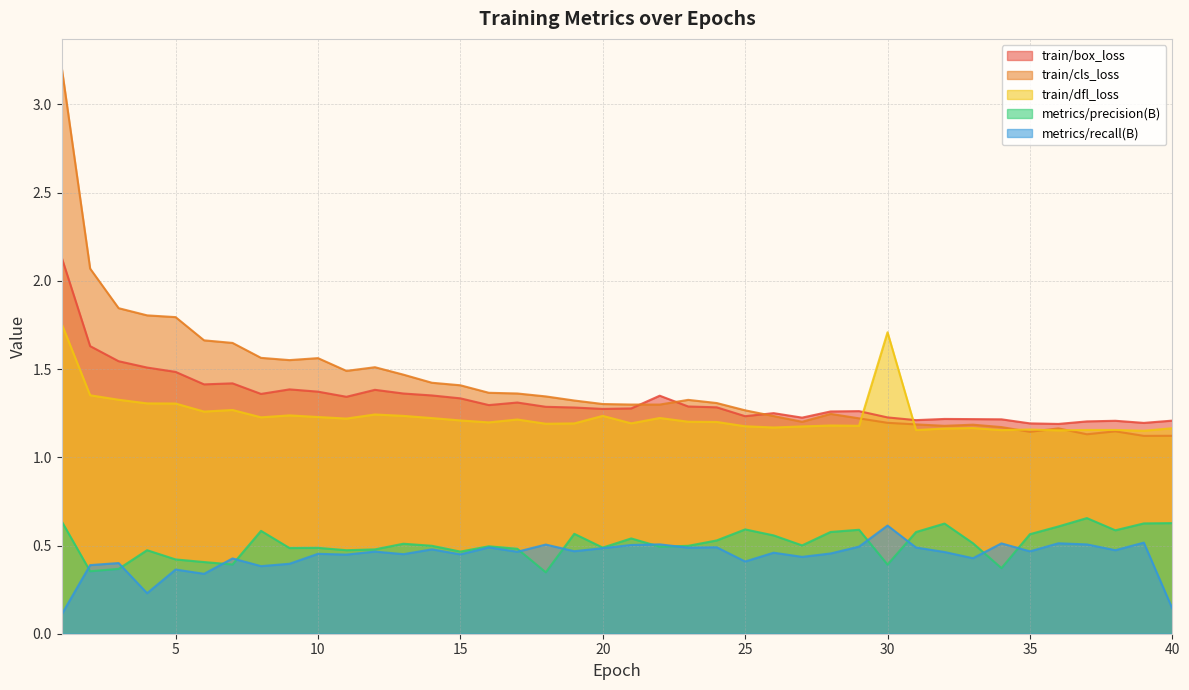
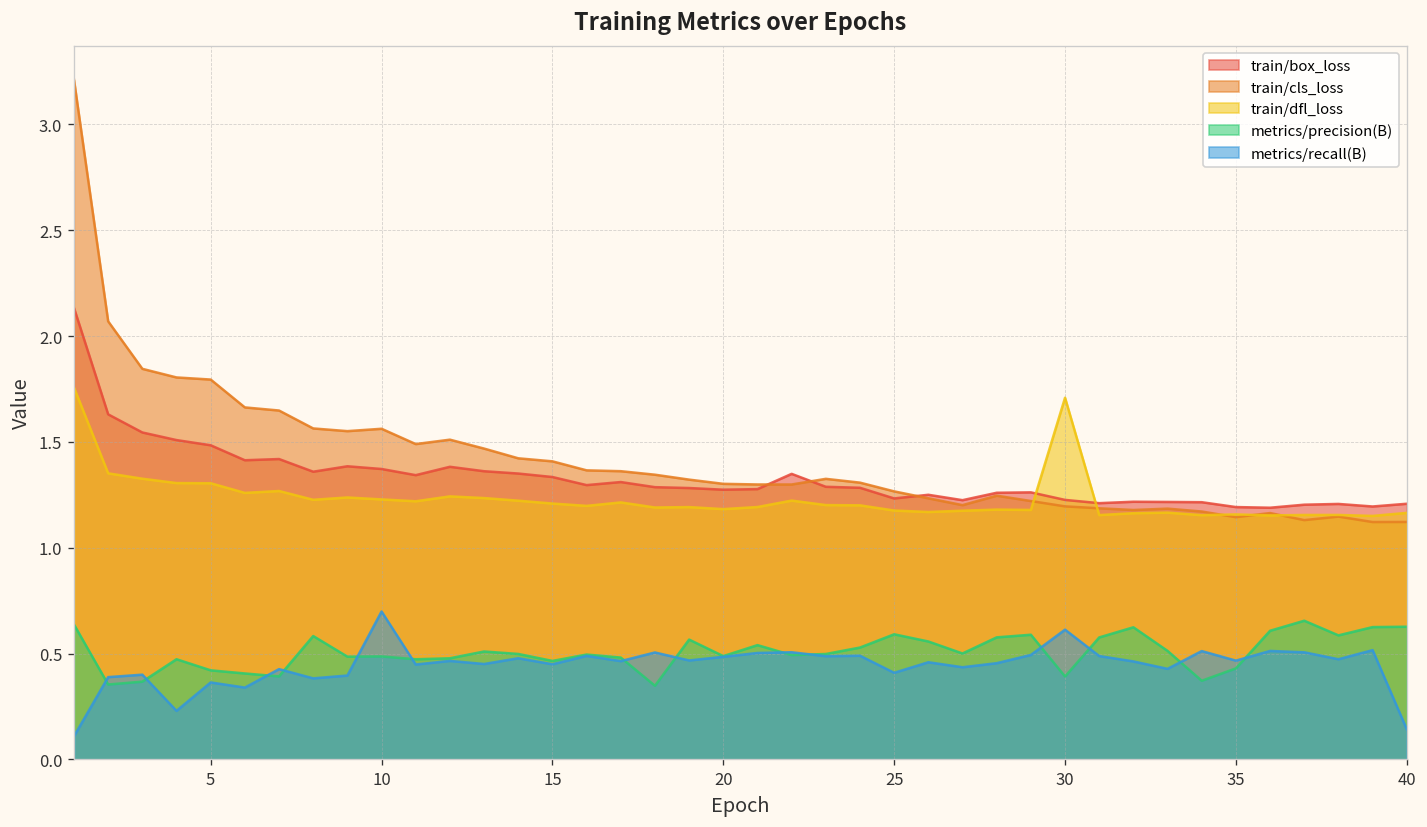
metrics/recall(B), 10: 0.45 -> 0.70
train/dfl_loss, 20: 1.23 -> 1.18
metrics/precision(B), 35: 0.56 -> 0.43
